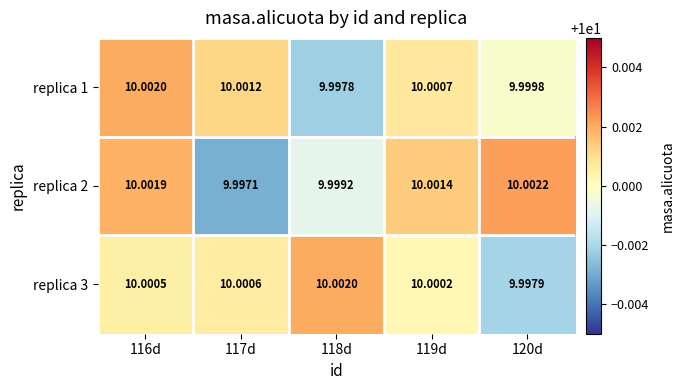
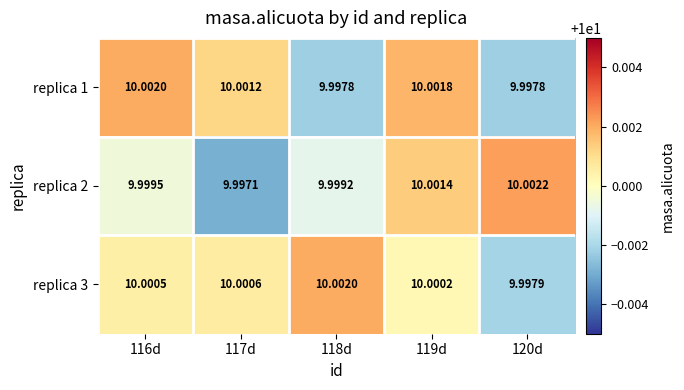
replica 1, 119d: 10.0007 -> 10.0018
replica 1, 120d: 9.9998 -> 9.9978
replica 2, 116d: 10.0019 -> 9.9995
